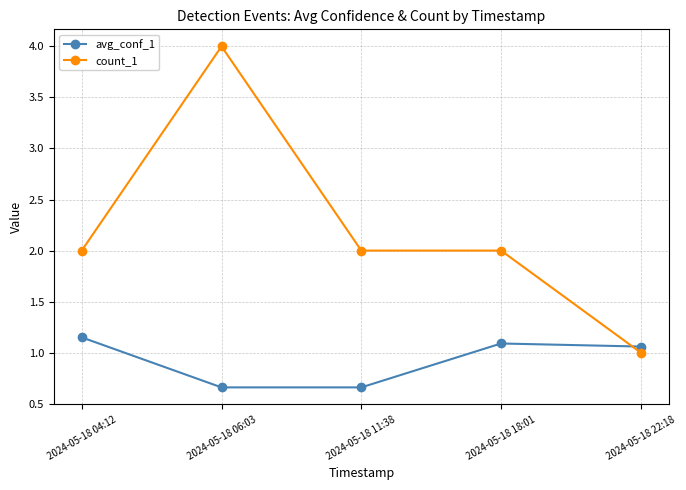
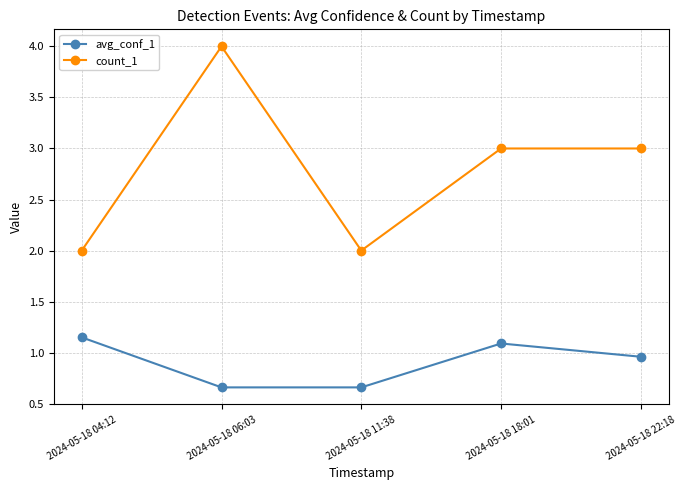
count_1, 2024-05-18 18:01: 2 -> 3
avg_conf_1, 2024-05-18 22:18: 1.06 -> 0.96
count_1, 2024-05-18 22:18: 1 -> 3
